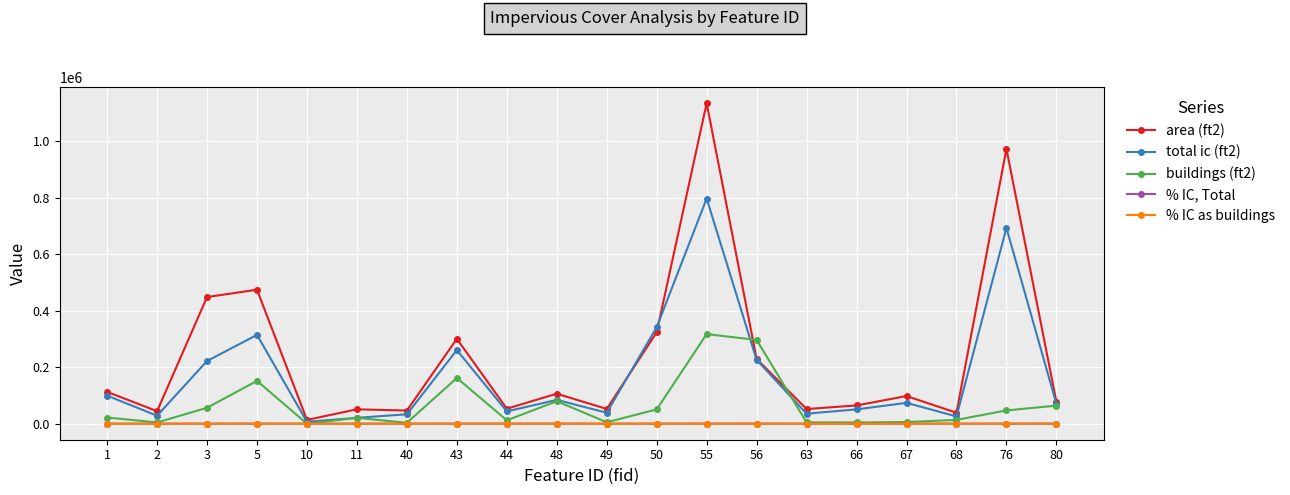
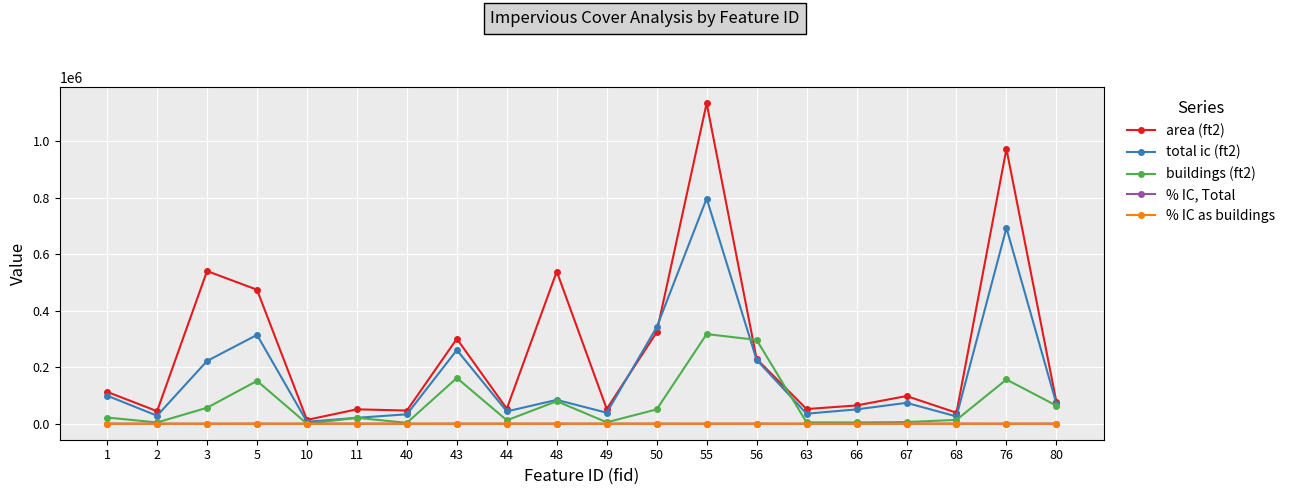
area (ft2), 3: 450000 -> 540000
area (ft2), 48: 110000 -> 540000
buildings (ft2), 76: 50000 -> 160000
